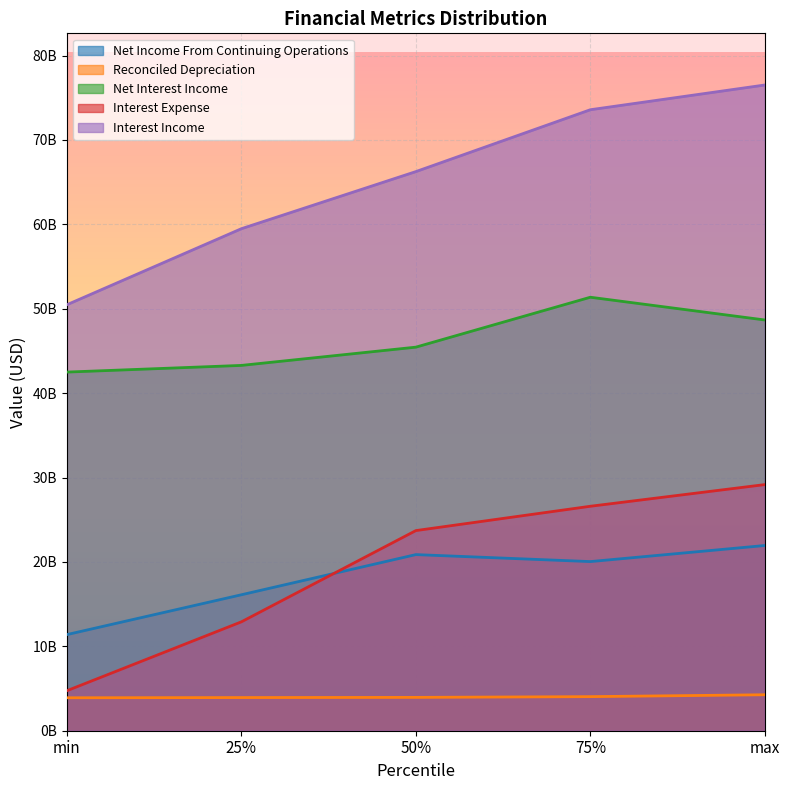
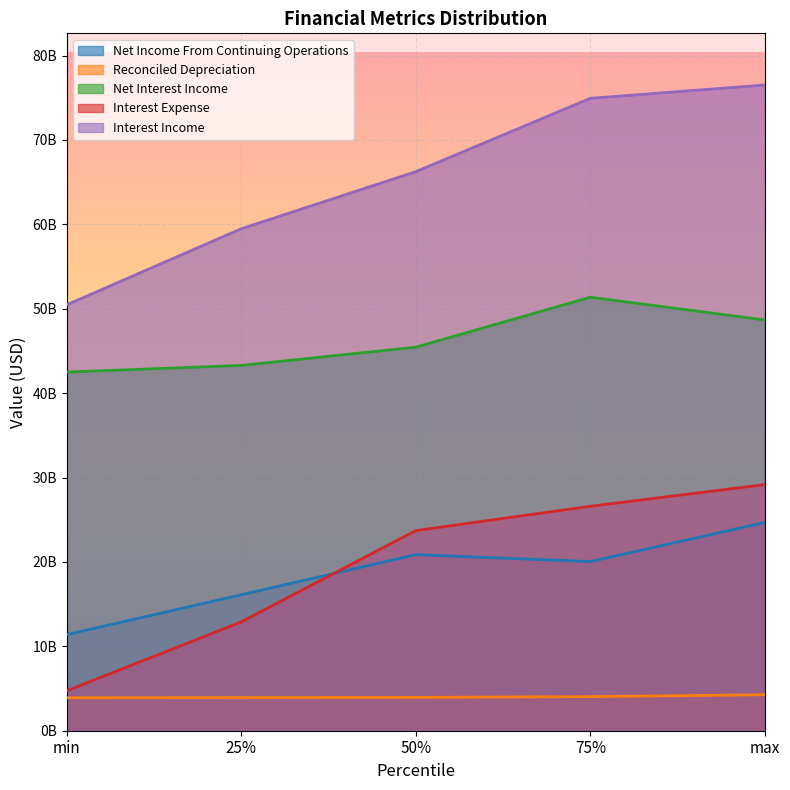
Interest Income, 75%: 74000000000 -> 75000000000
Net Income From Continuing Operations, max: 22000000000 -> 25000000000
